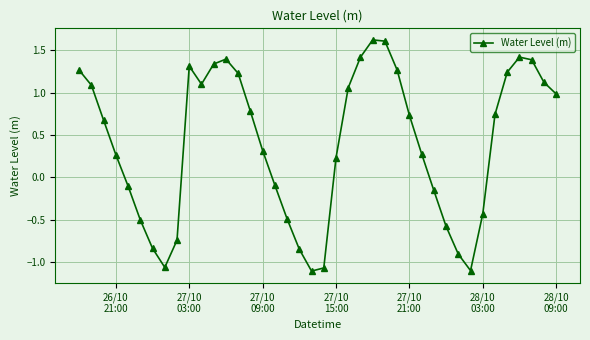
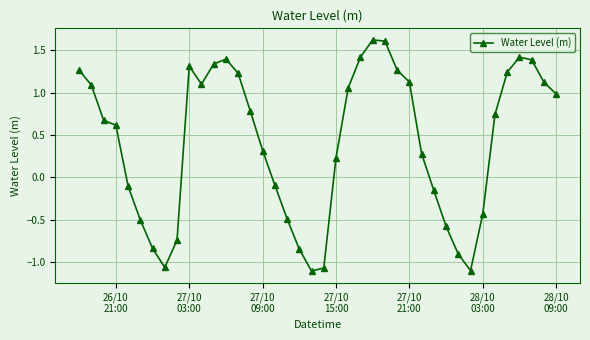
26/10 21:00: 0.3 -> 0.6
27/10 21:00: 0.7 -> 1.1
